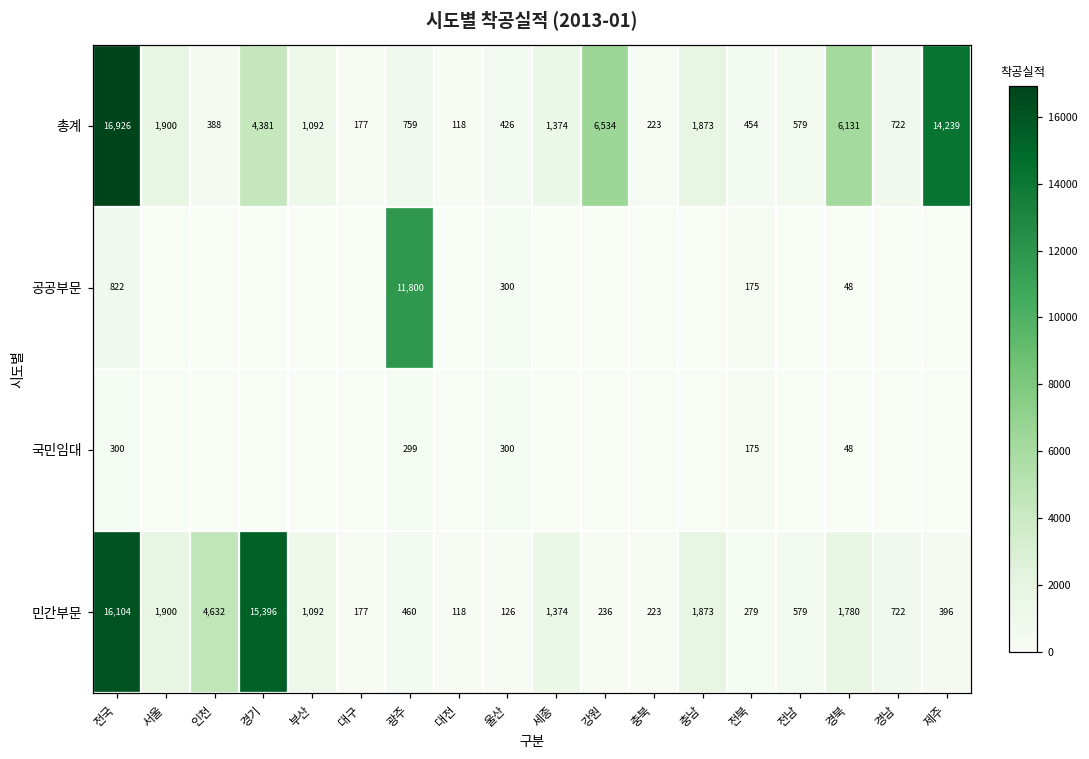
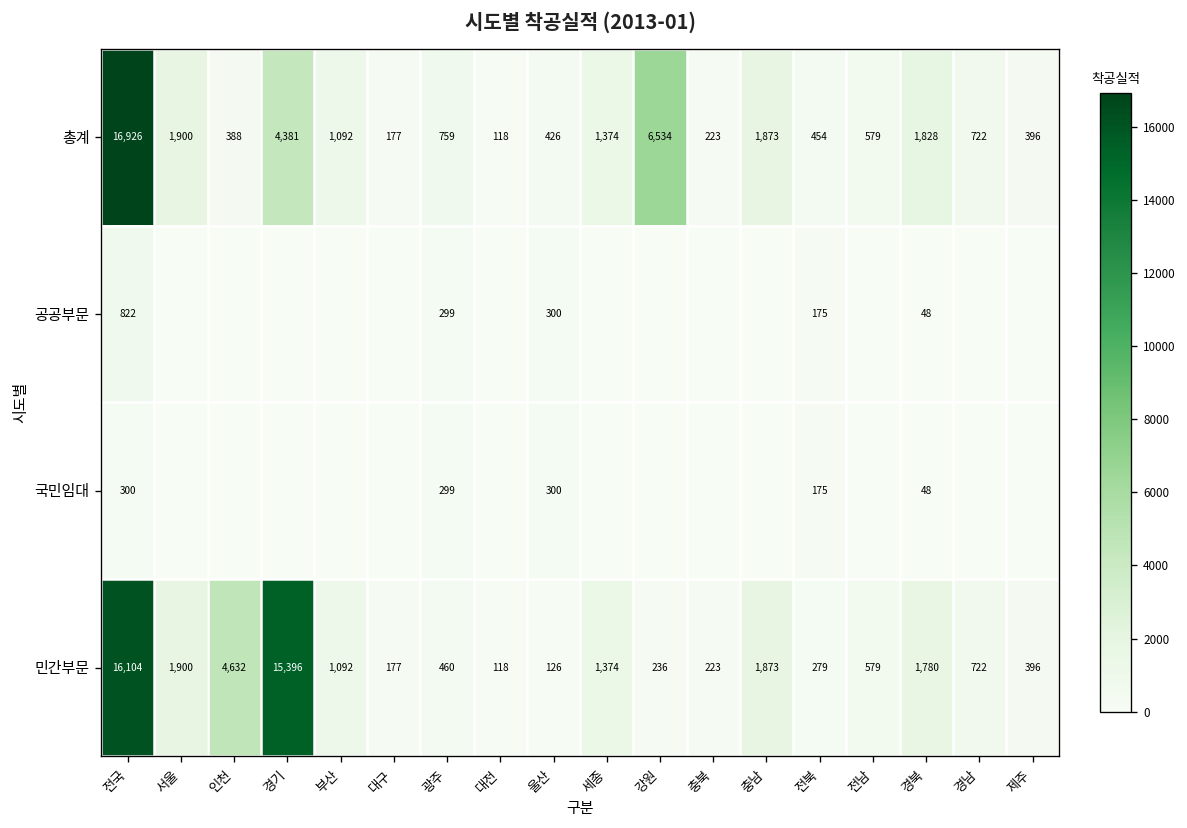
총계, 경북: 6,131 -> 1,828
총계, 제주: 14,239 -> 396
공공부문, 광주: 11,800 -> 299
